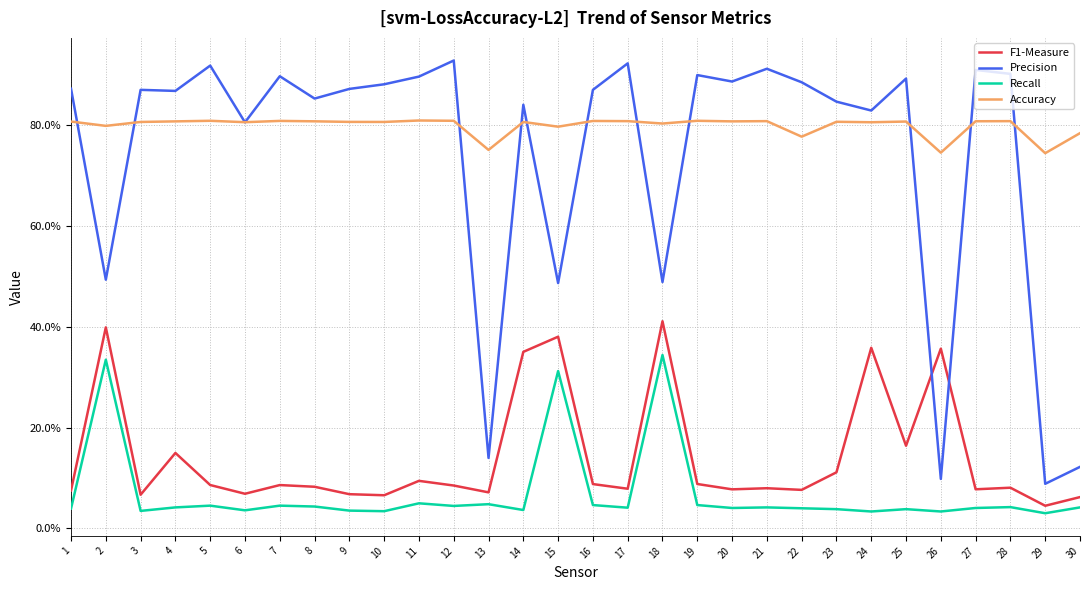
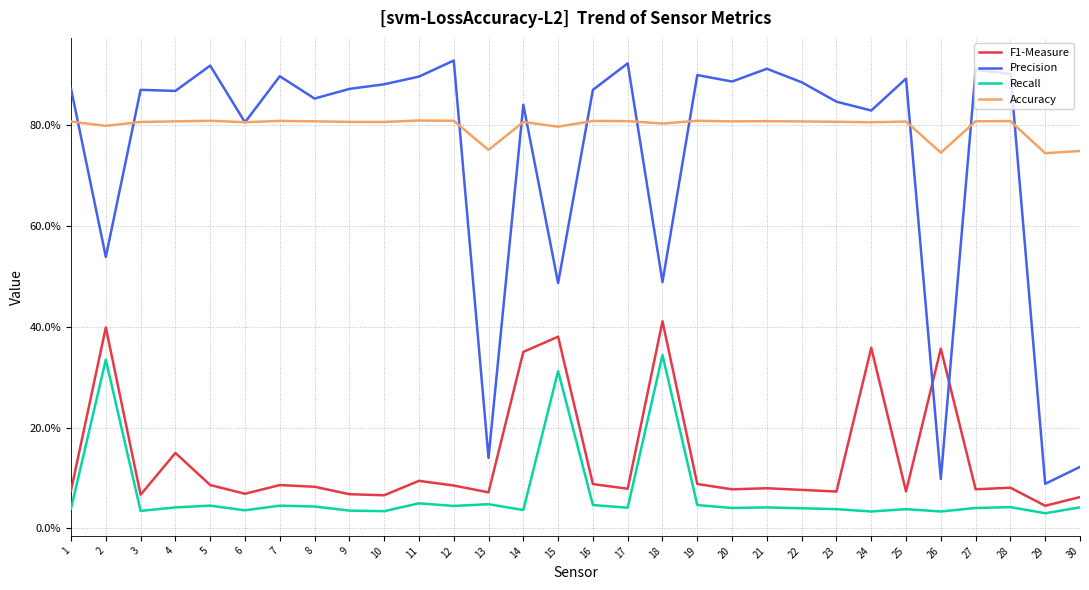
Precision, 2: 49% -> 54%
Accuracy, 22: 78% -> 81%
F1-Measure, 23: 11% -> 7%
F1-Measure, 25: 16% -> 7%
Accuracy, 30: 78% -> 75%
